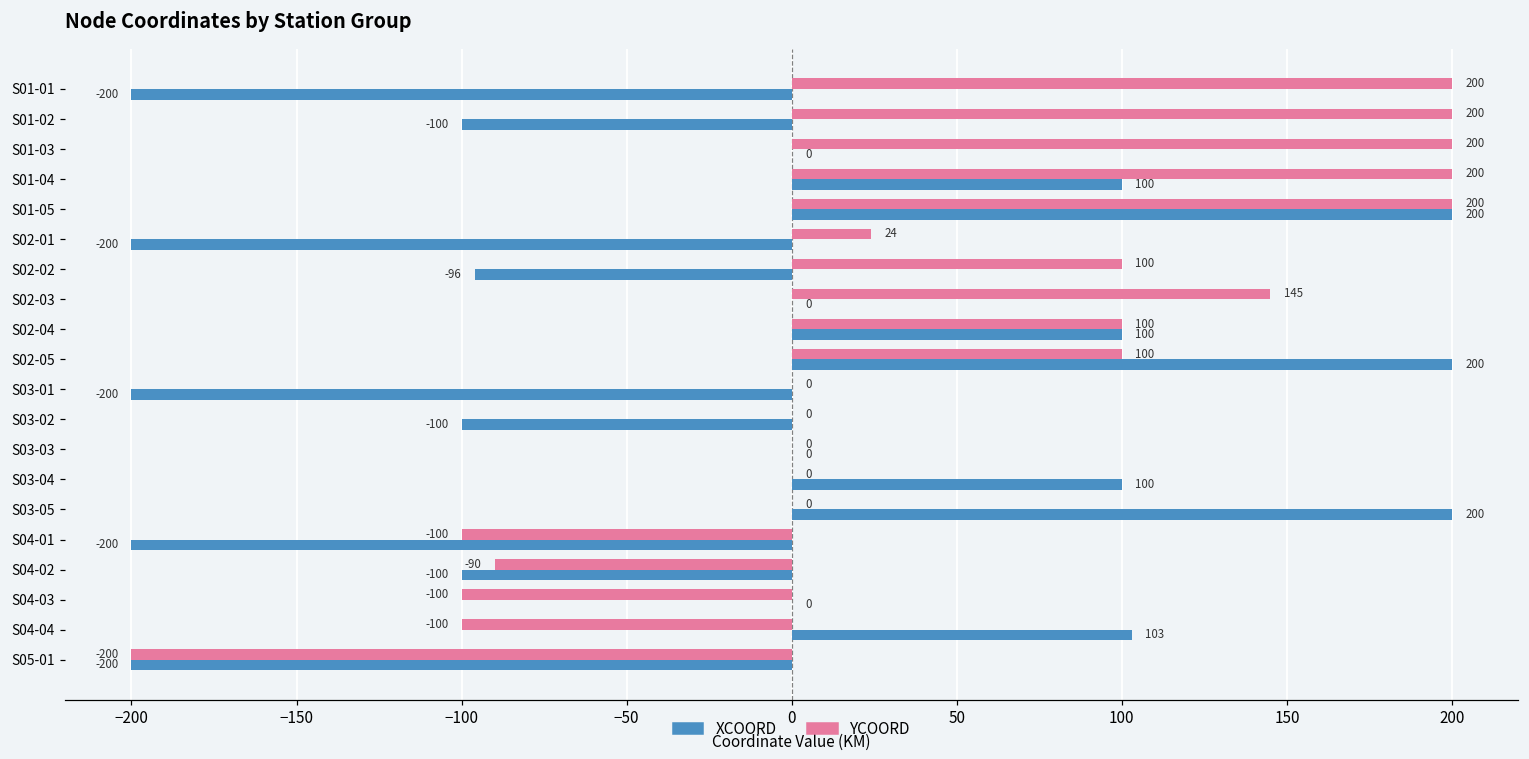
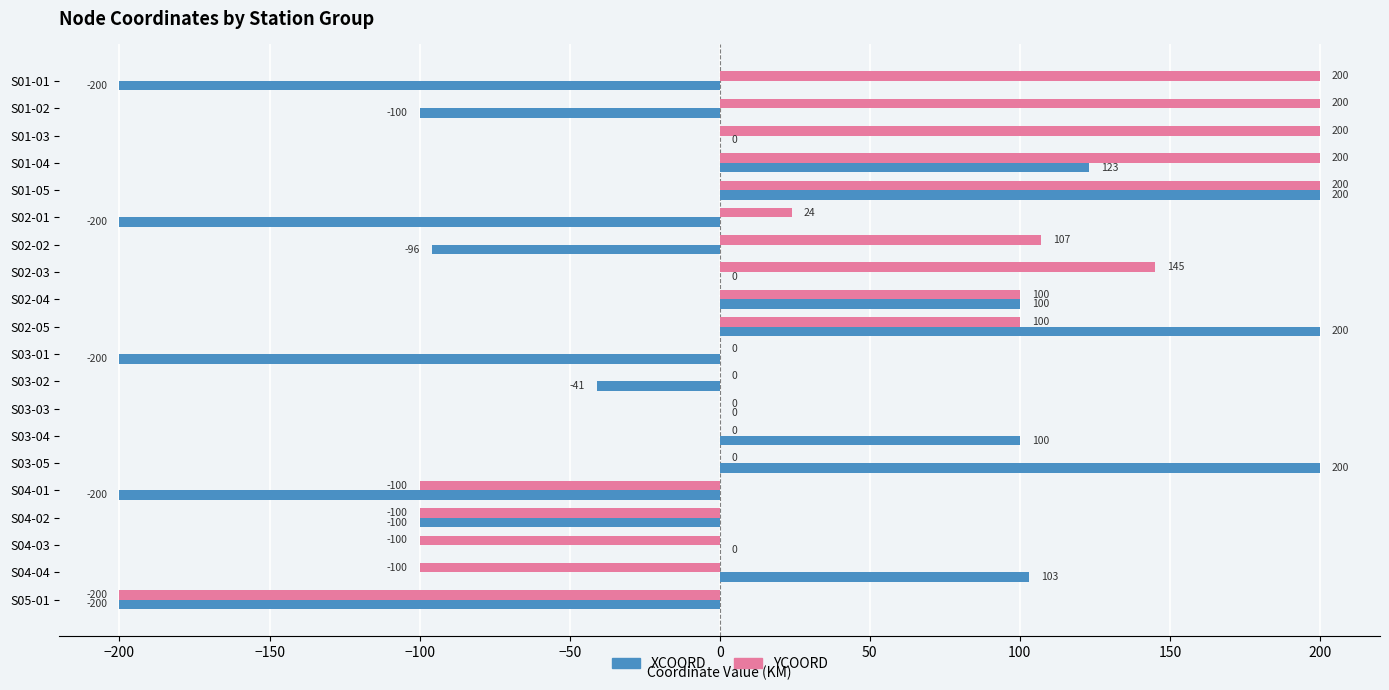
XCOORD, S01-04: 100 -> 123
YCOORD, S02-02: 100 -> 107
XCOORD, S03-02: -100 -> -41
YCOORD, S04-02: -90 -> -100
